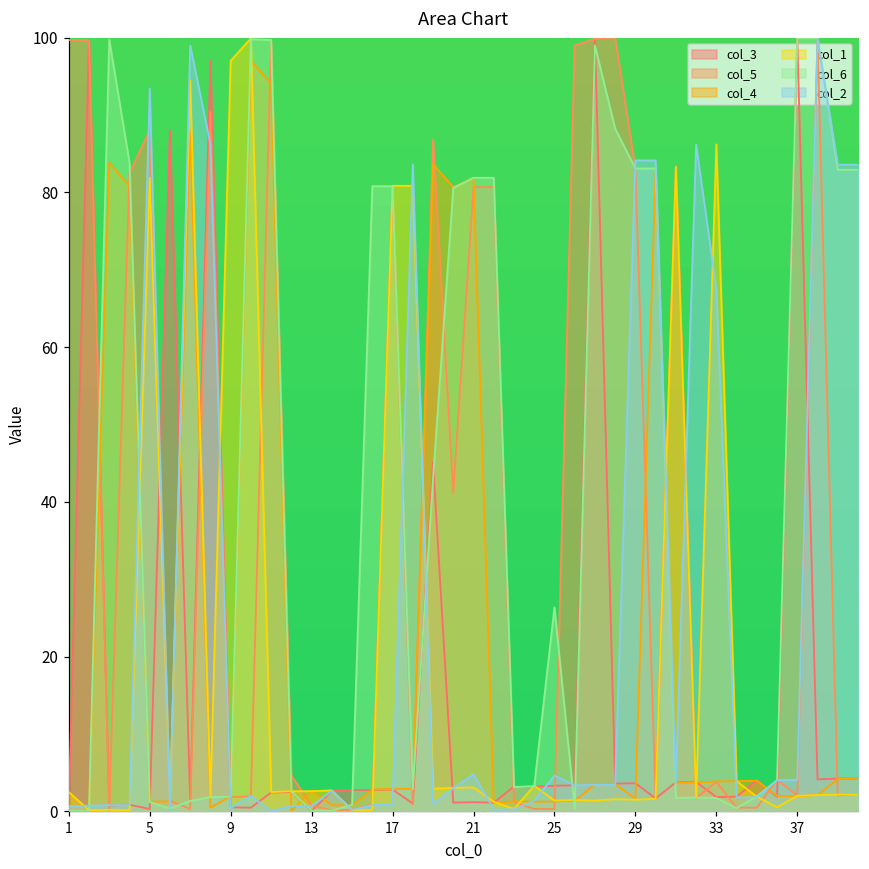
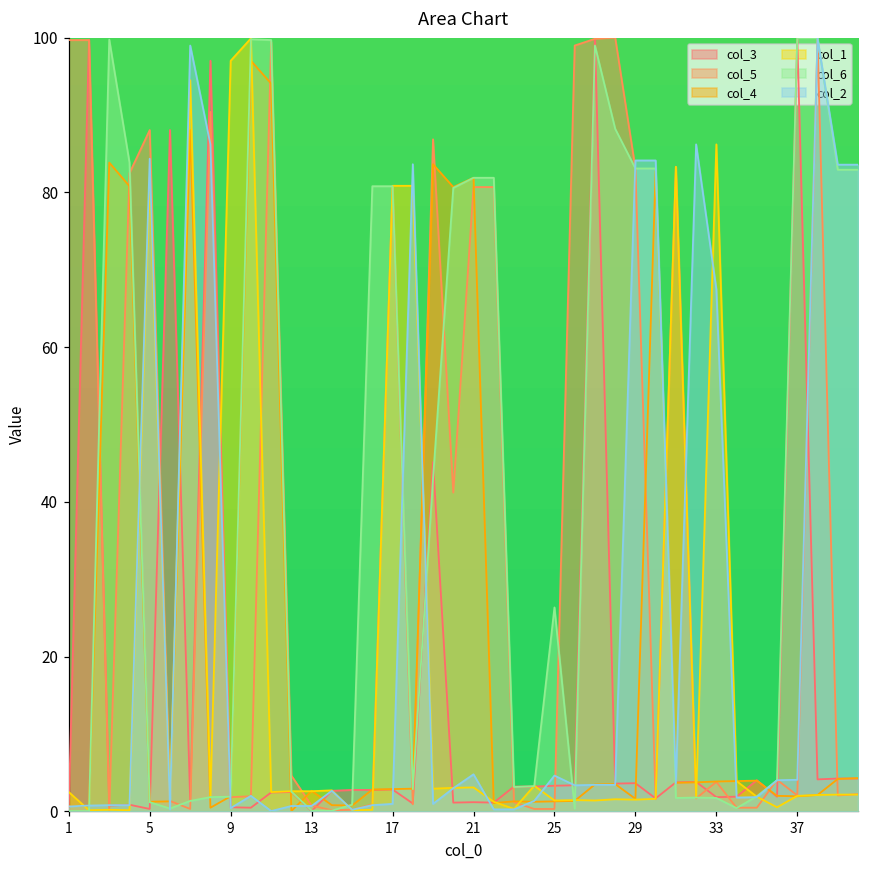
col_2, 5: 93 -> 84
